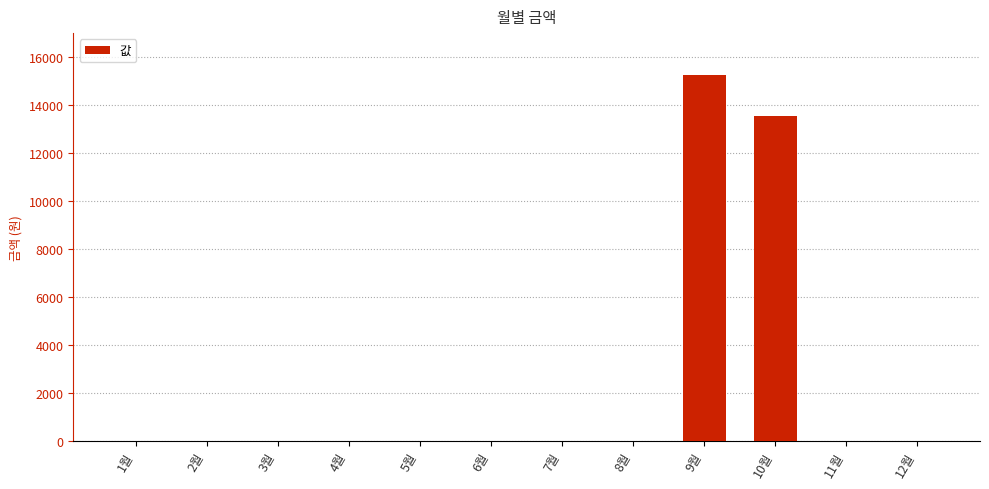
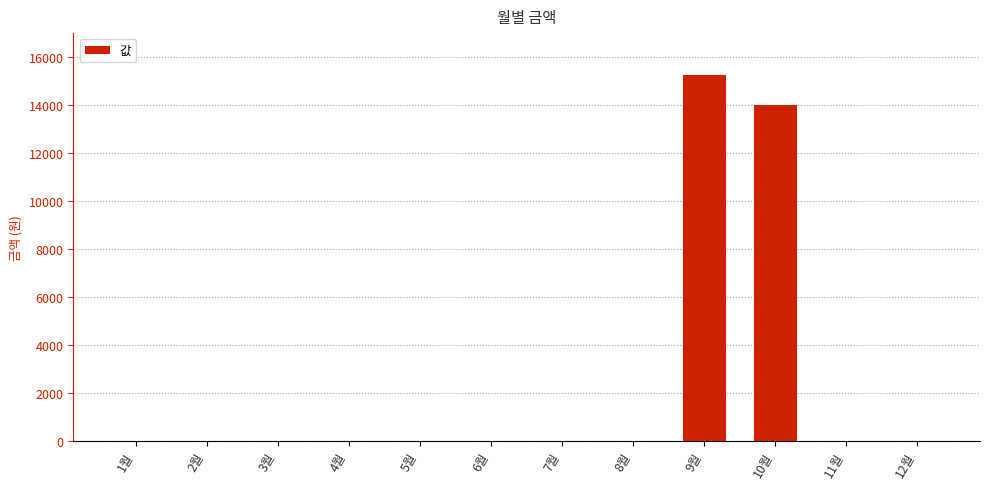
10월: 13600 -> 14000
